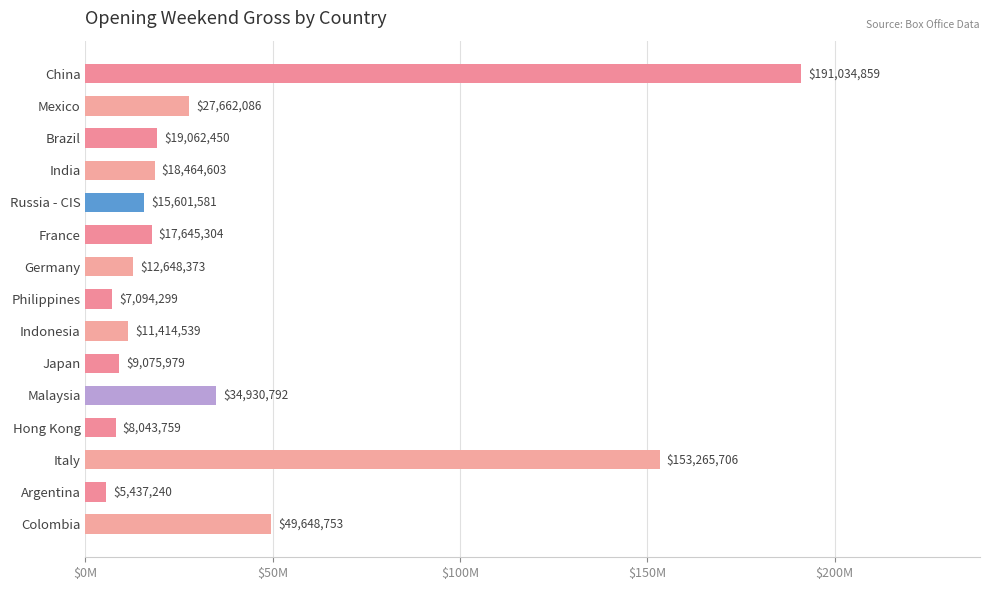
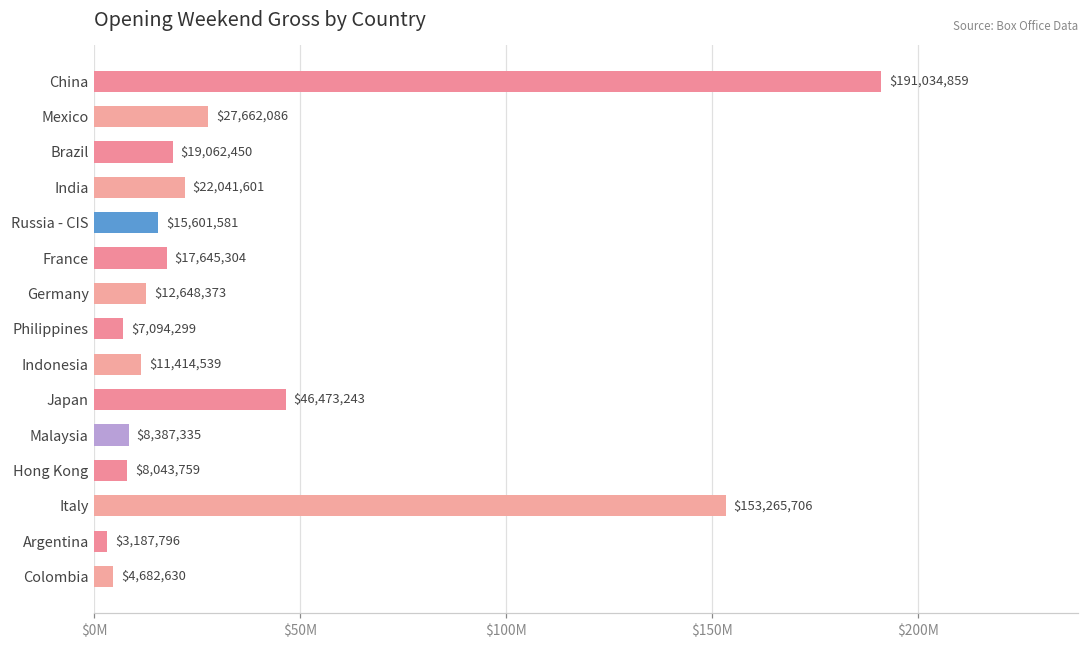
India: $18,464,603 -> $22,041,601
Japan: $9,075,979 -> $46,473,243
Malaysia: $34,930,792 -> $8,387,335
Argentina: $5,437,240 -> $3,187,796
Colombia: $49,648,753 -> $4,682,630
